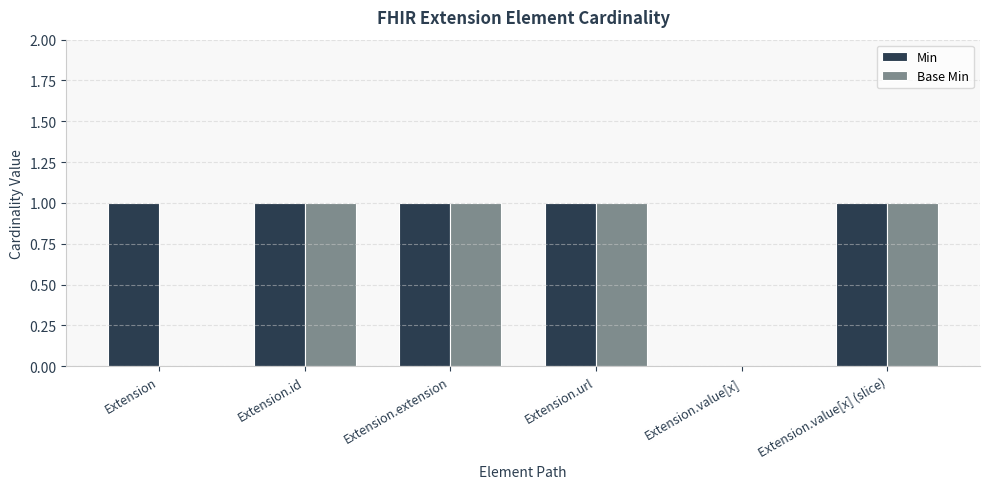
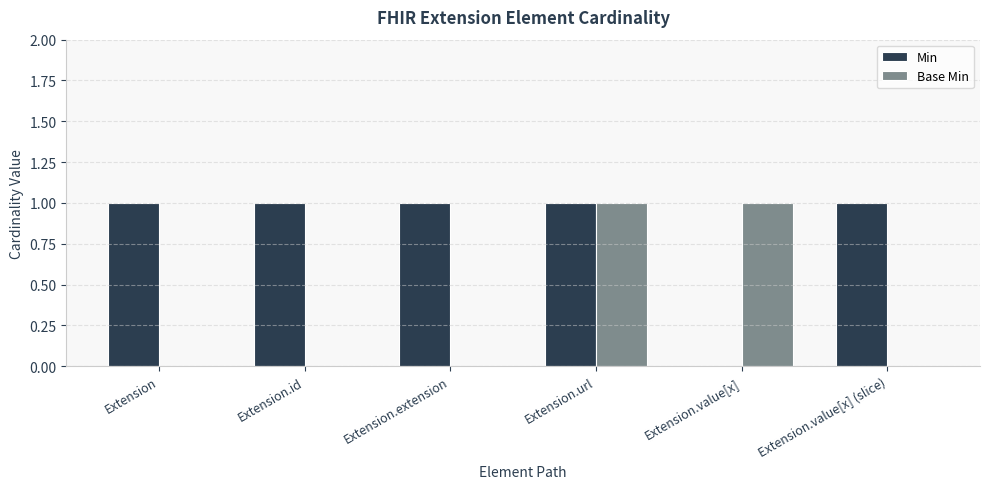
Base Min, Extension.id: 1 -> 0
Base Min, Extension.extension: 1 -> 0
Base Min, Extension.value[x]: 0 -> 1
Base Min, Extension.value[x] (slice): 1 -> 0
